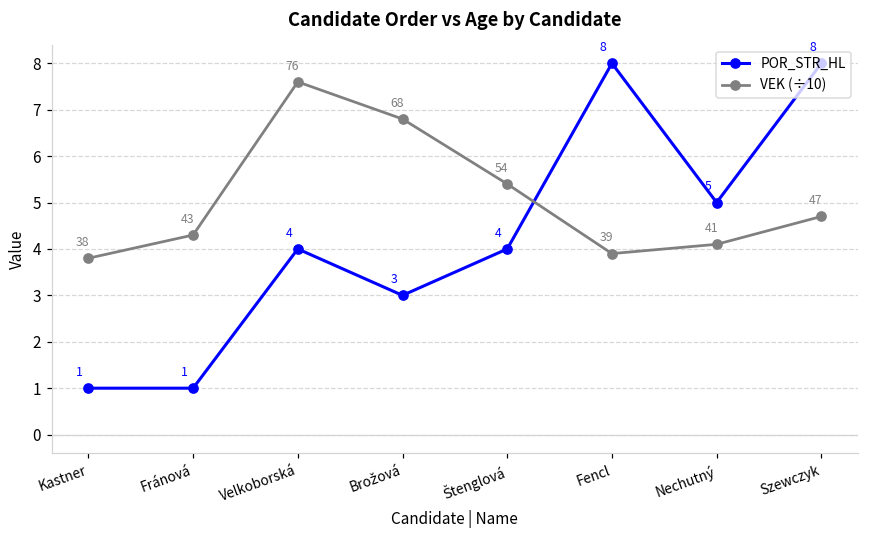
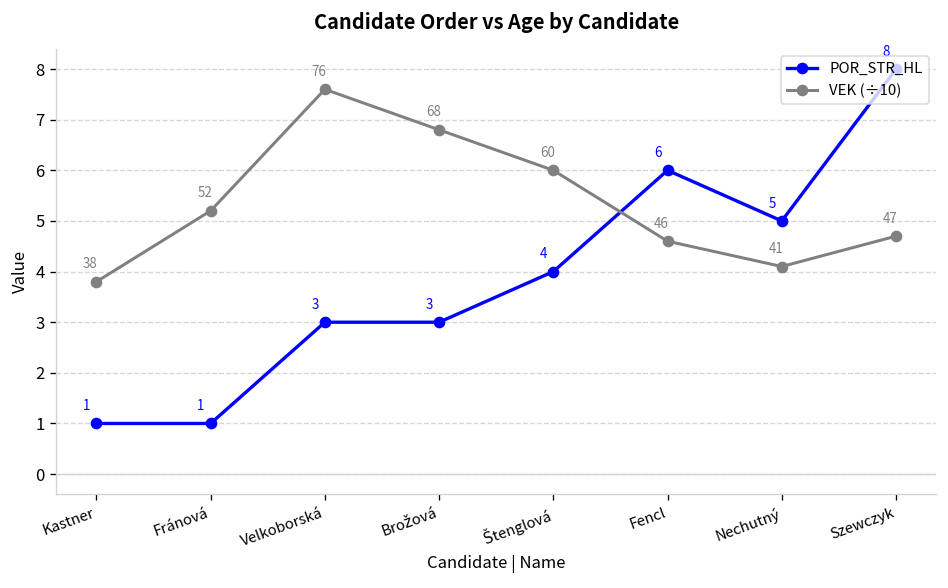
VEK (÷10), Fránová: 43 -> 52
POR_STR_HL, Velkoborská: 4 -> 3
VEK (÷10), Štenglová: 54 -> 60
POR_STR_HL, Fencl: 8 -> 6
VEK (÷10), Fencl: 39 -> 46
